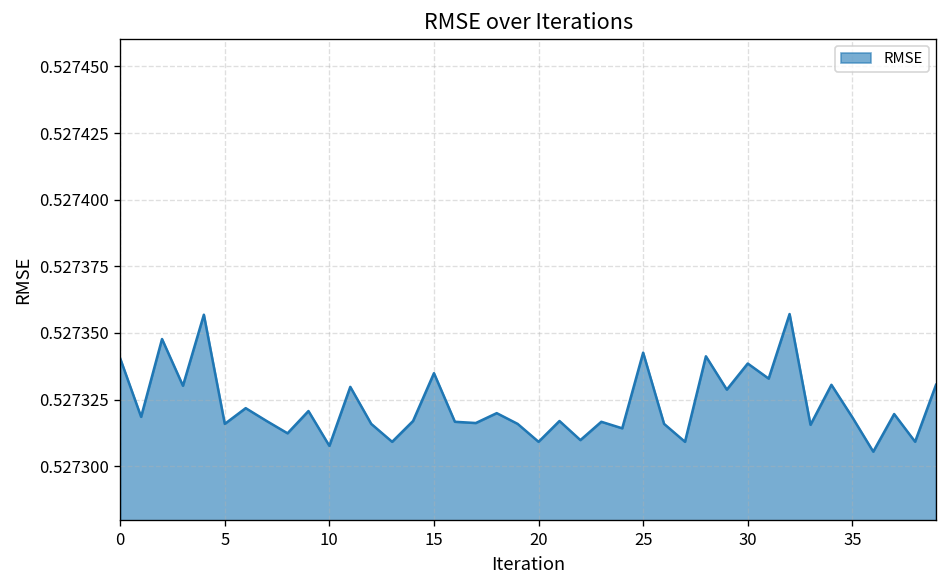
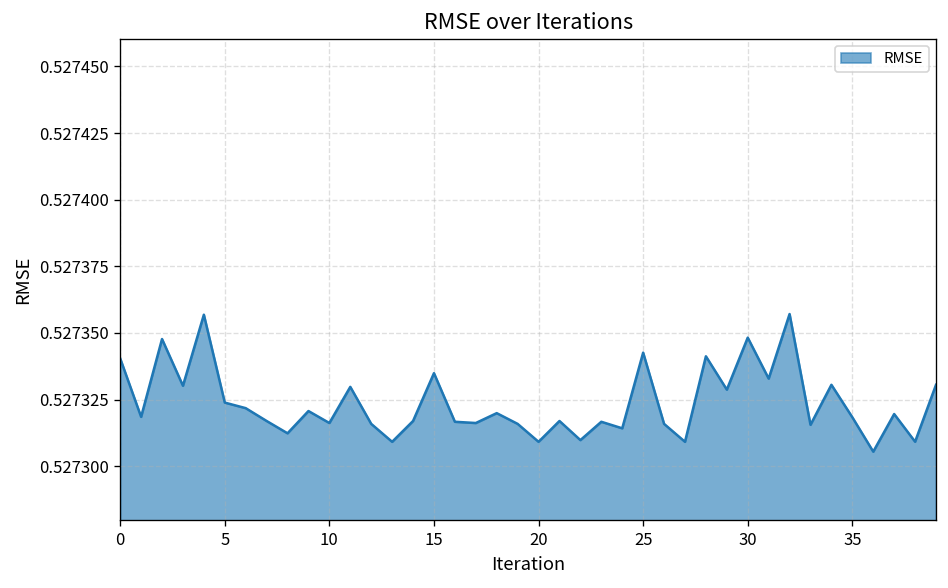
5: 0.527316 -> 0.527324
10: 0.527308 -> 0.527316
30: 0.527339 -> 0.527348
